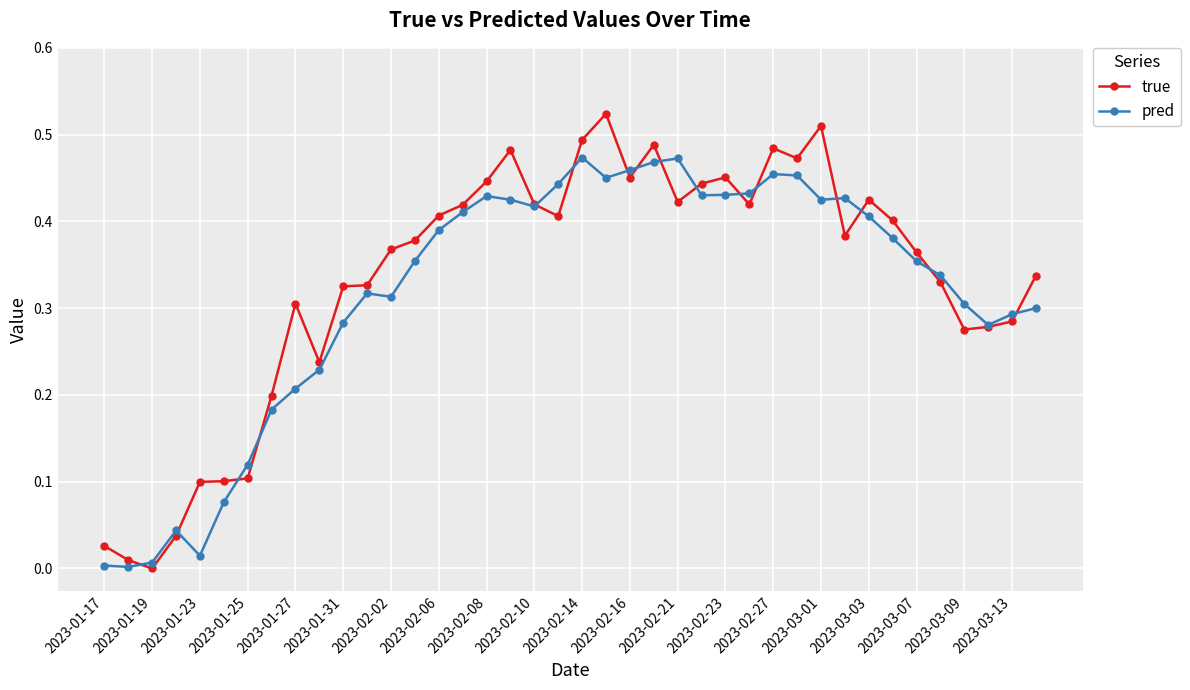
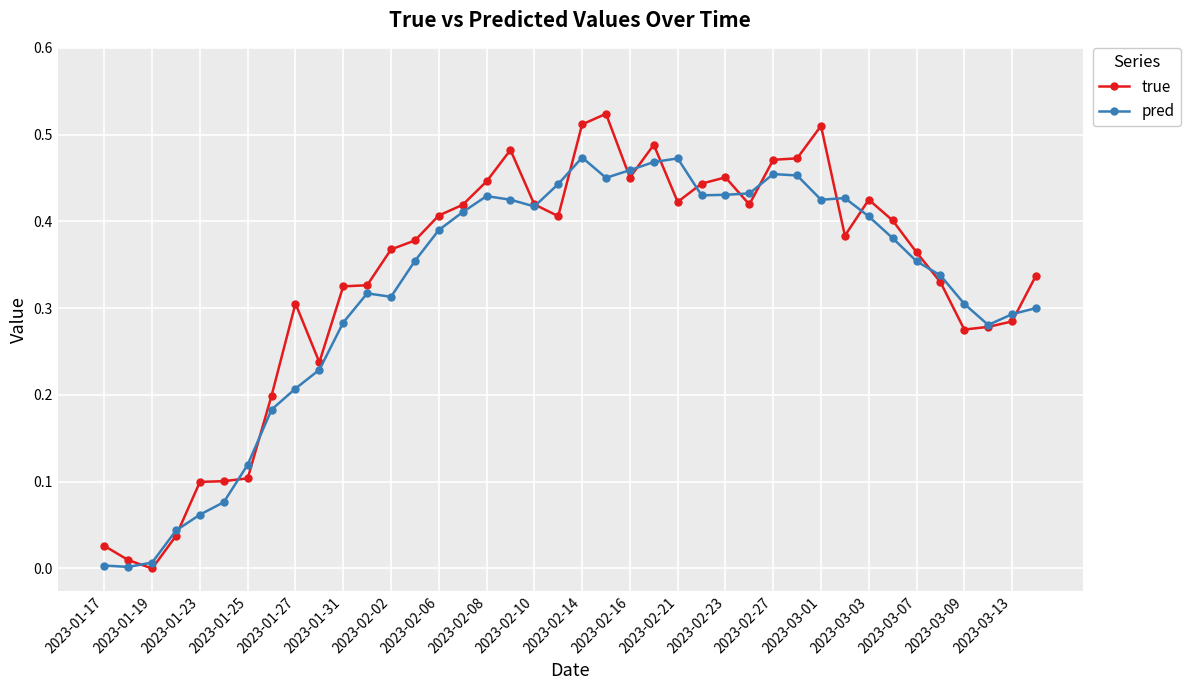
pred, 2023-01-23: 0.01 -> 0.06
true, 2023-02-14: 0.49 -> 0.51
true, 2023-02-27: 0.48 -> 0.47
